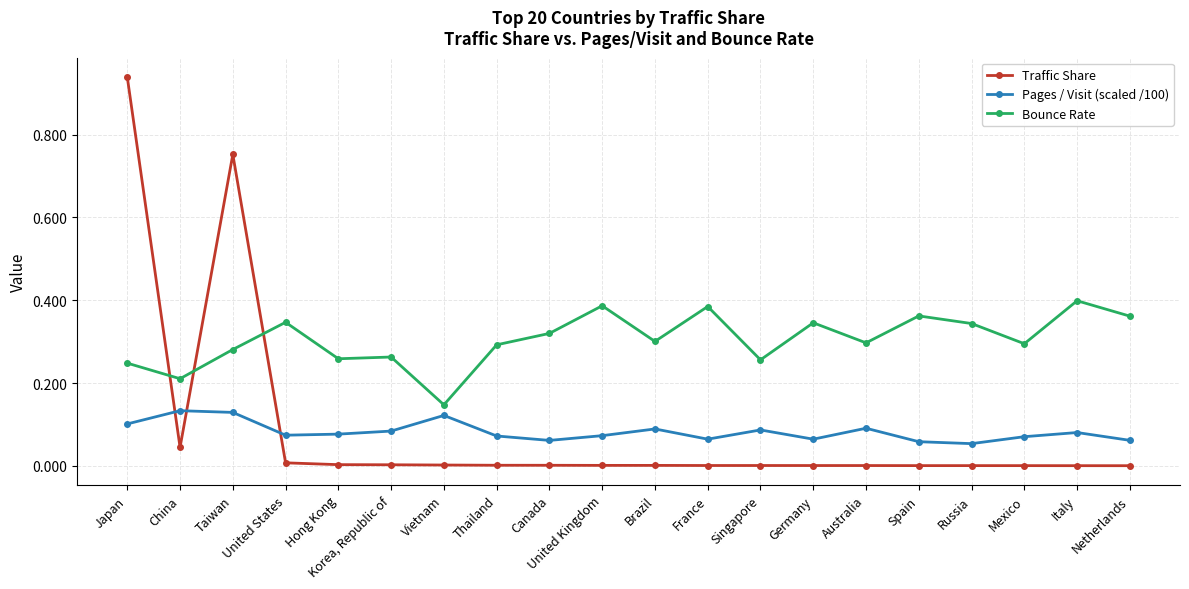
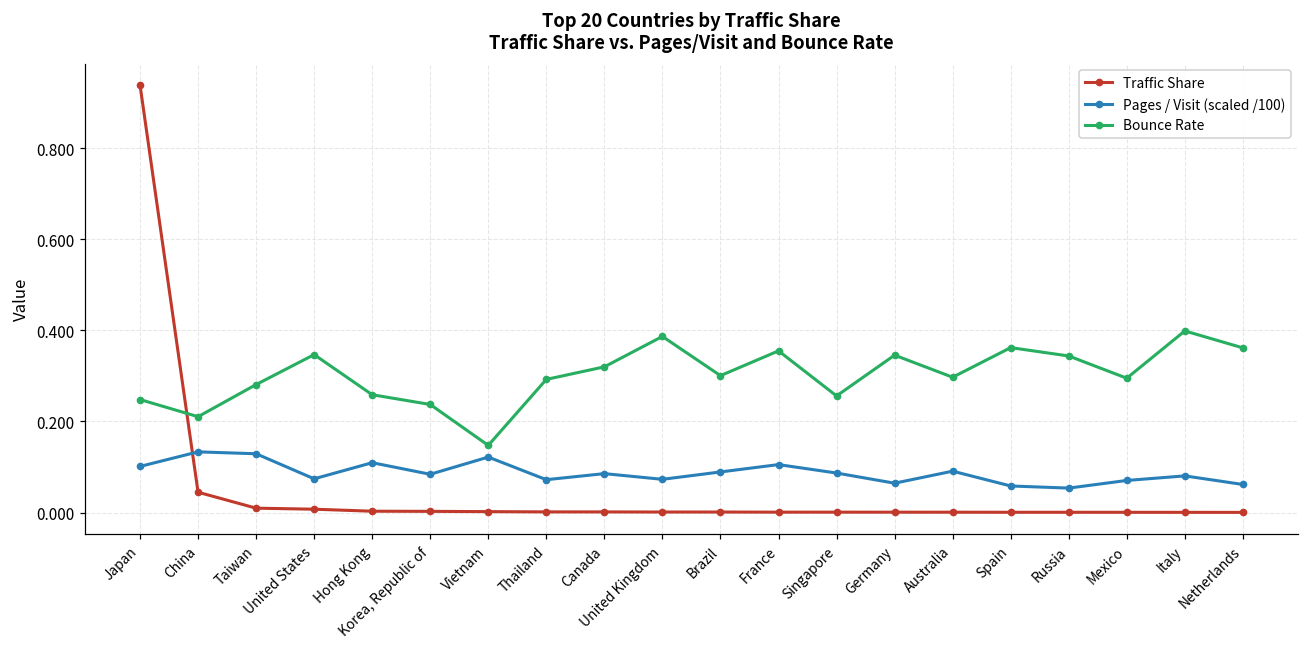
Traffic Share, Taiwan: 0.75 -> 0.01
Pages / Visit (scaled /100), Hong Kong: 0.08 -> 0.11
Bounce Rate, Korea, Republic of: 0.26 -> 0.24
Pages / Visit (scaled /100), Canada: 0.06 -> 0.09
Pages / Visit (scaled /100), France: 0.06 -> 0.11
Bounce Rate, France: 0.38 -> 0.35
